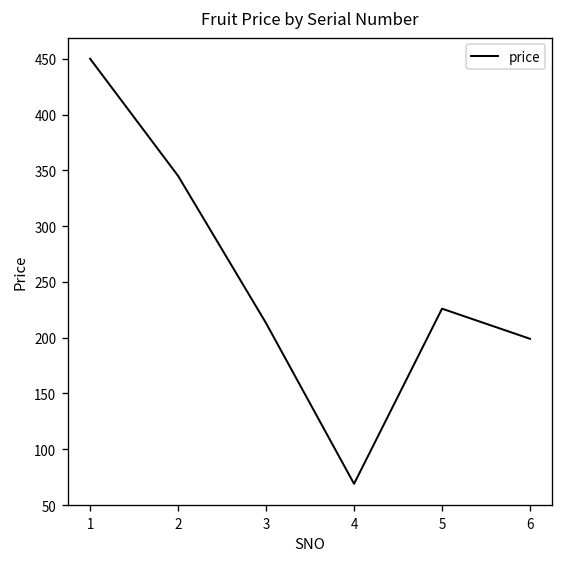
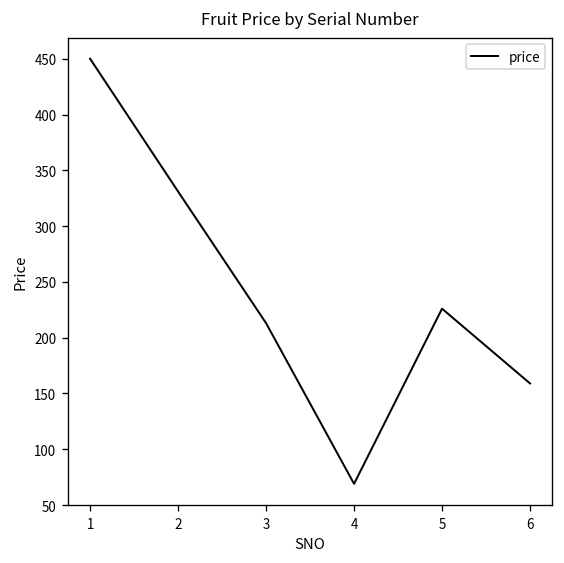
2: 350 -> 330
6: 200 -> 160
